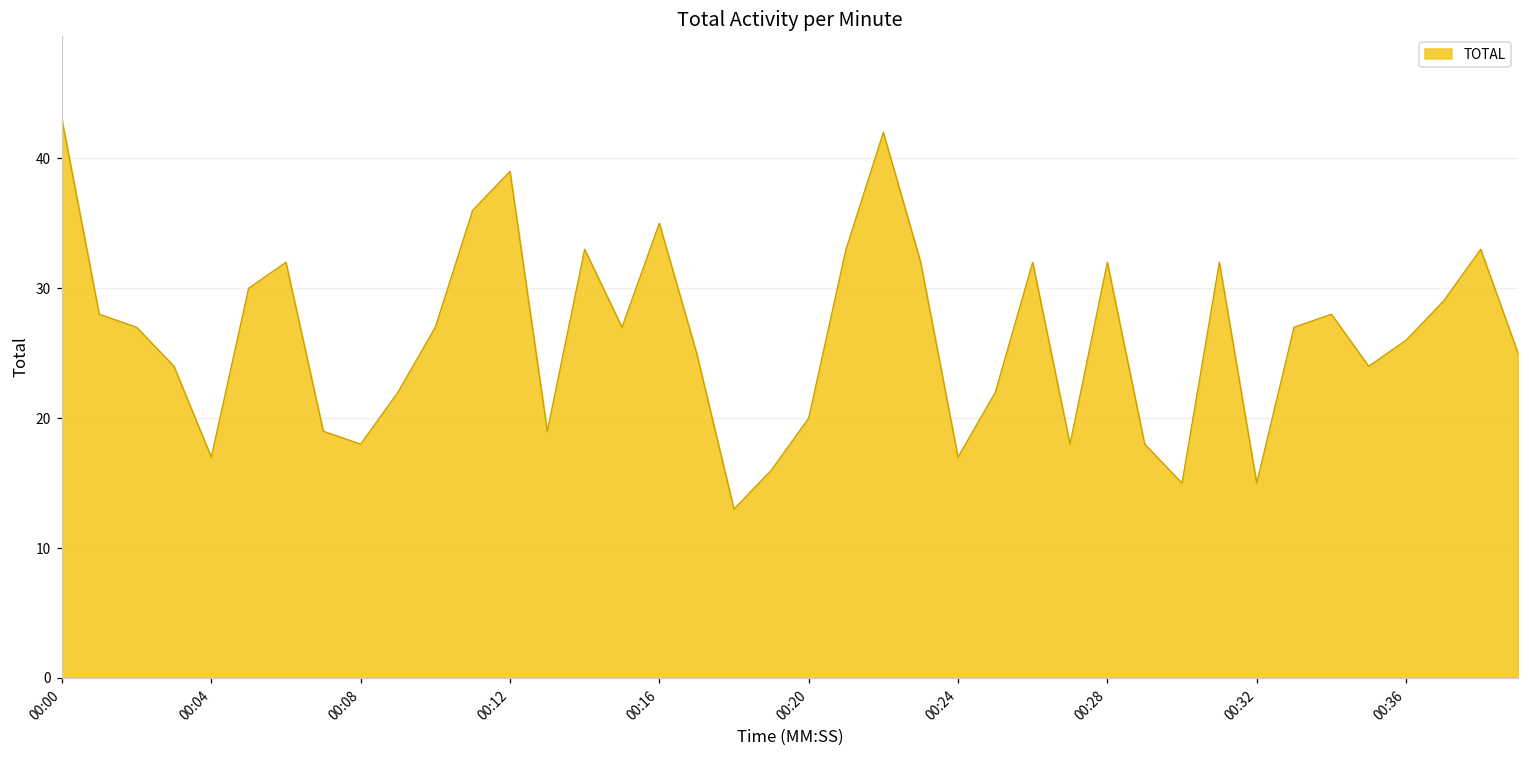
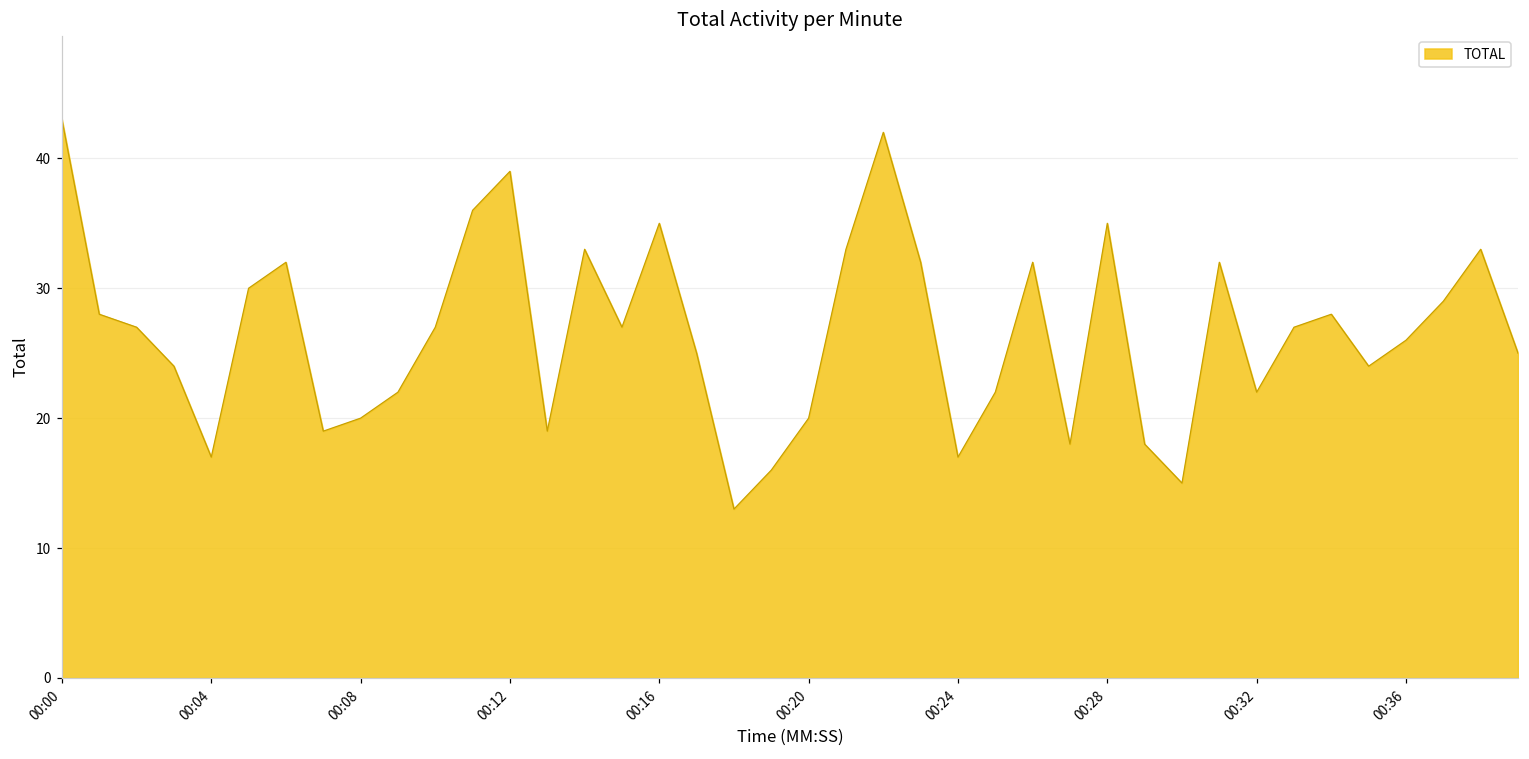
00:08: 18 -> 20
00:28: 32 -> 35
00:32: 15 -> 22
